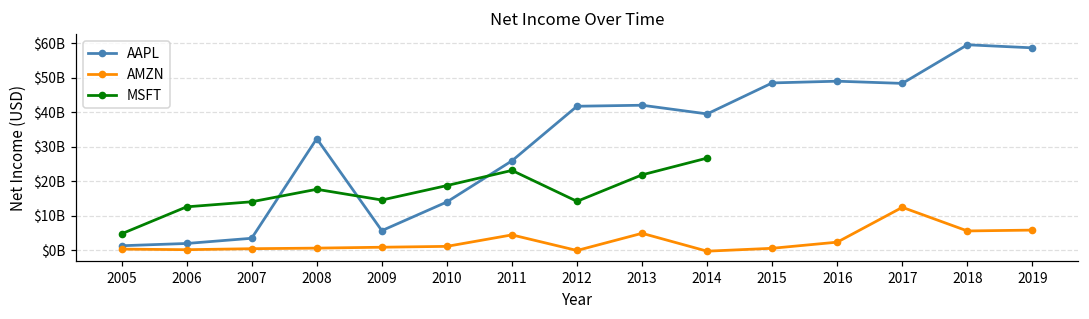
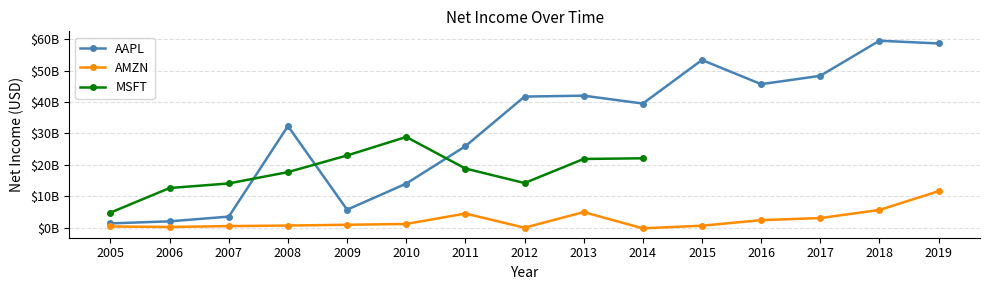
MSFT, 2009: $15000000000 -> $23000000000
MSFT, 2010: $19000000000 -> $29000000000
MSFT, 2011: $23000000000 -> $19000000000
MSFT, 2014: $27000000000 -> $22000000000
AAPL, 2015: $48000000000 -> $53000000000
AAPL, 2016: $49000000000 -> $46000000000
AMZN, 2017: $12000000000 -> $3000000000
AMZN, 2019: $6000000000 -> $12000000000
